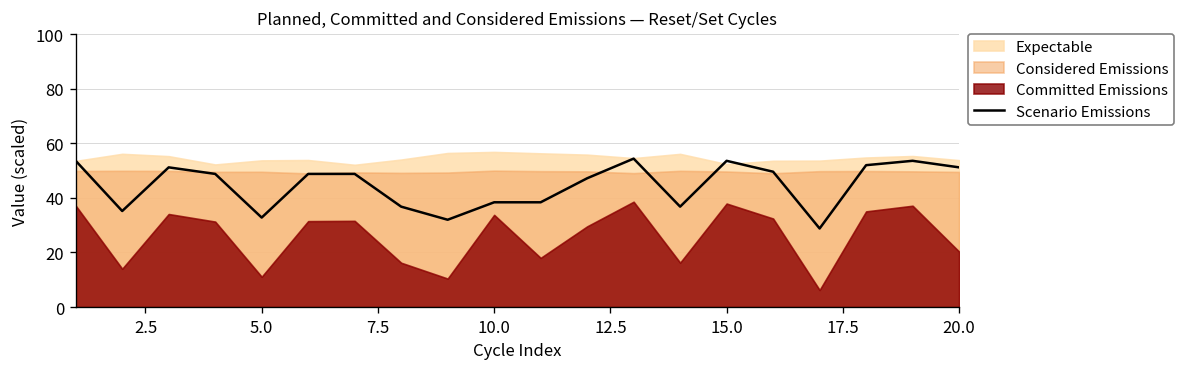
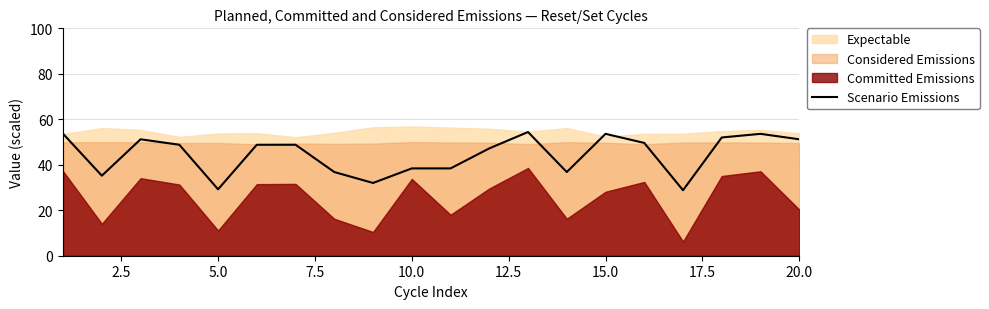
Scenario Emissions, 5.0: 33 -> 29
Committed Emissions, 15.0: 38 -> 28
